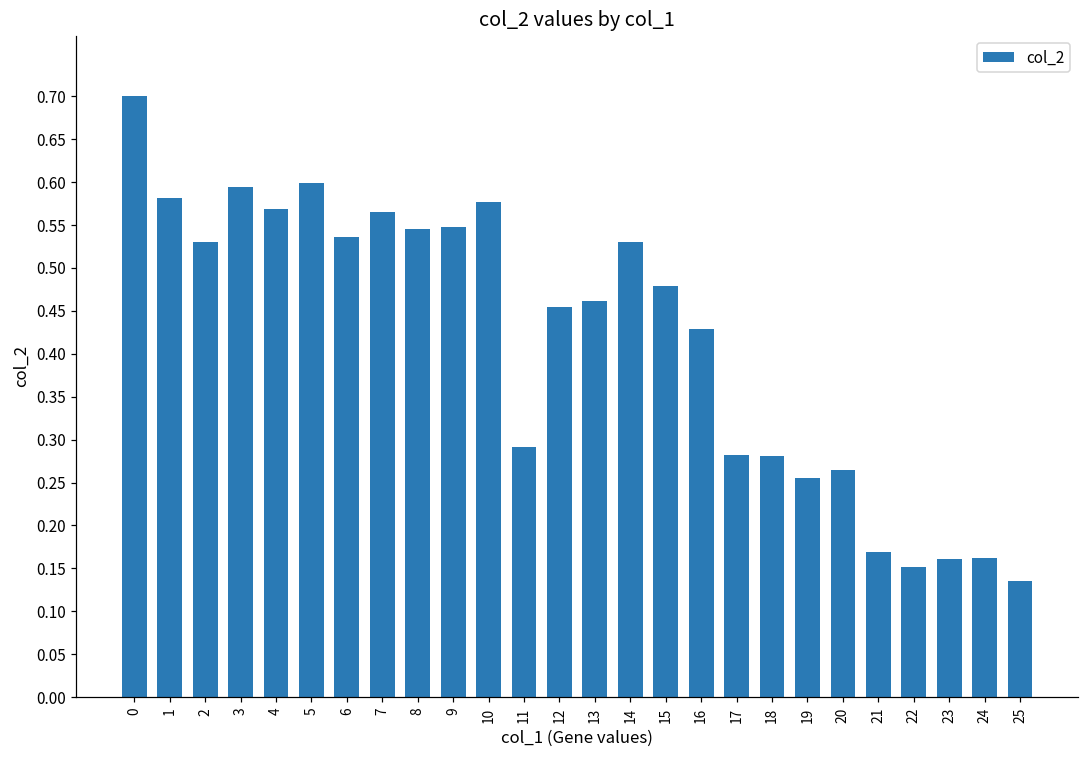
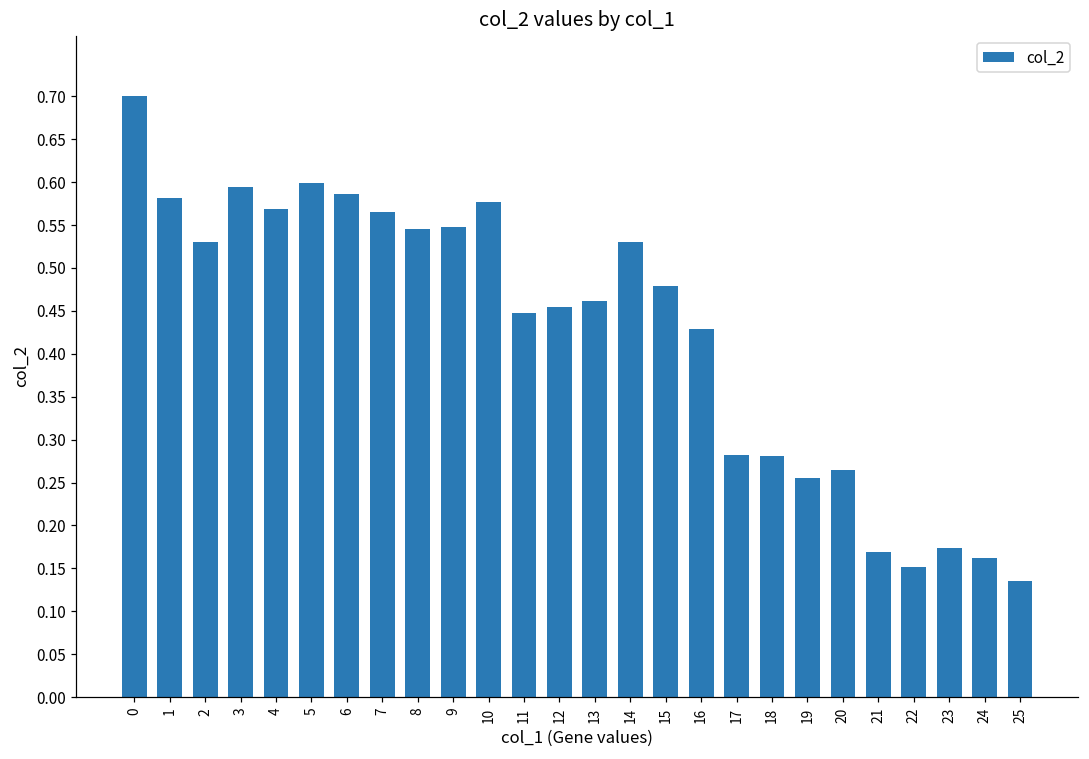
6: 0.54 -> 0.59
11: 0.29 -> 0.45
23: 0.16 -> 0.17
